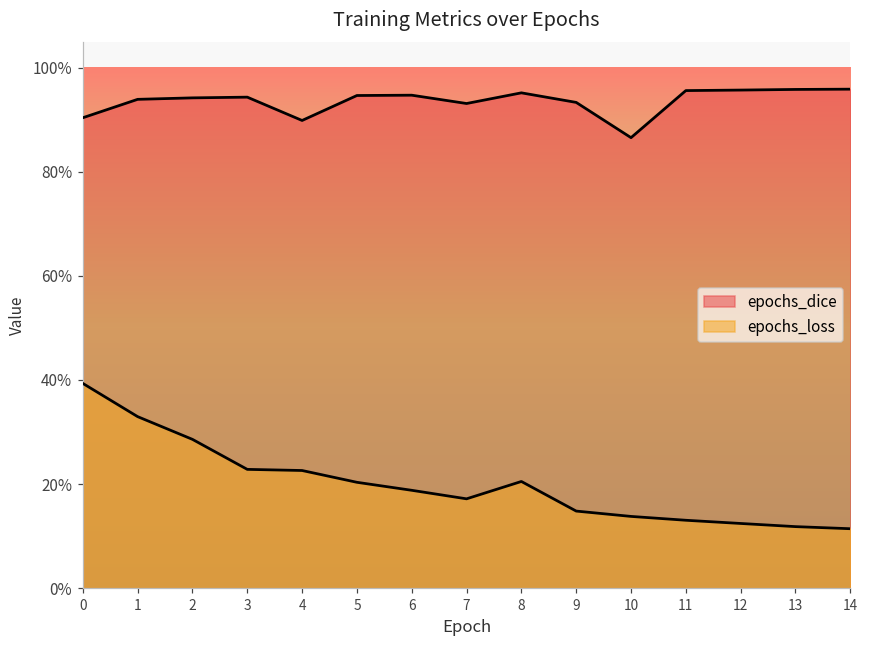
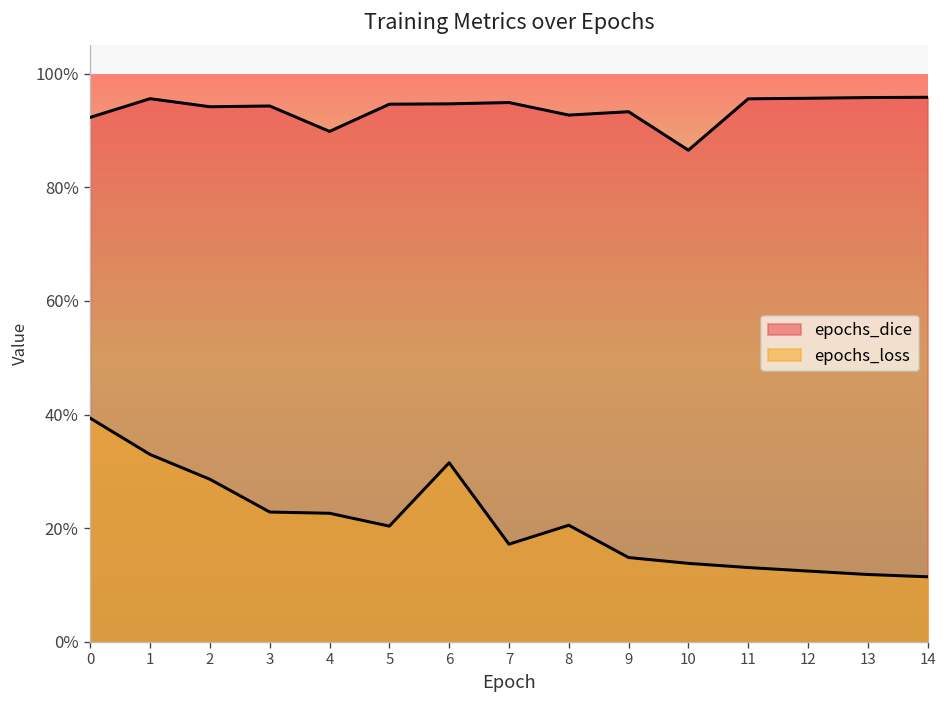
epochs_dice, 0: 90% -> 92%
epochs_dice, 1: 94% -> 96%
epochs_loss, 6: 19% -> 32%
epochs_dice, 7: 93% -> 95%
epochs_dice, 8: 95% -> 93%
